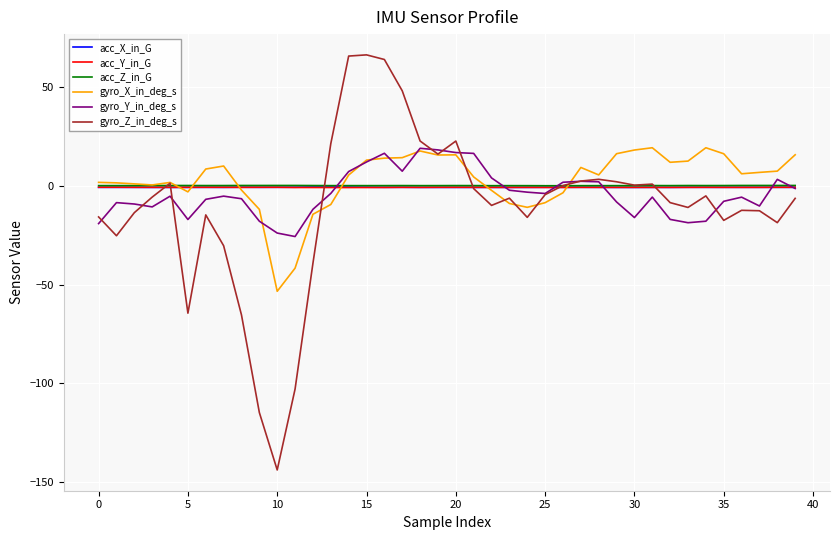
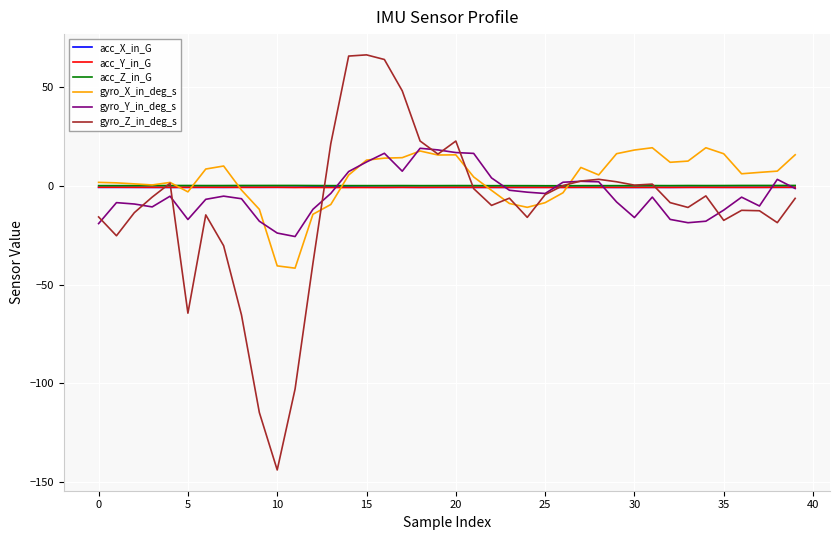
gyro_X_in_deg_s, 10: -53 -> -41
gyro_Y_in_deg_s, 35: -8 -> -12
